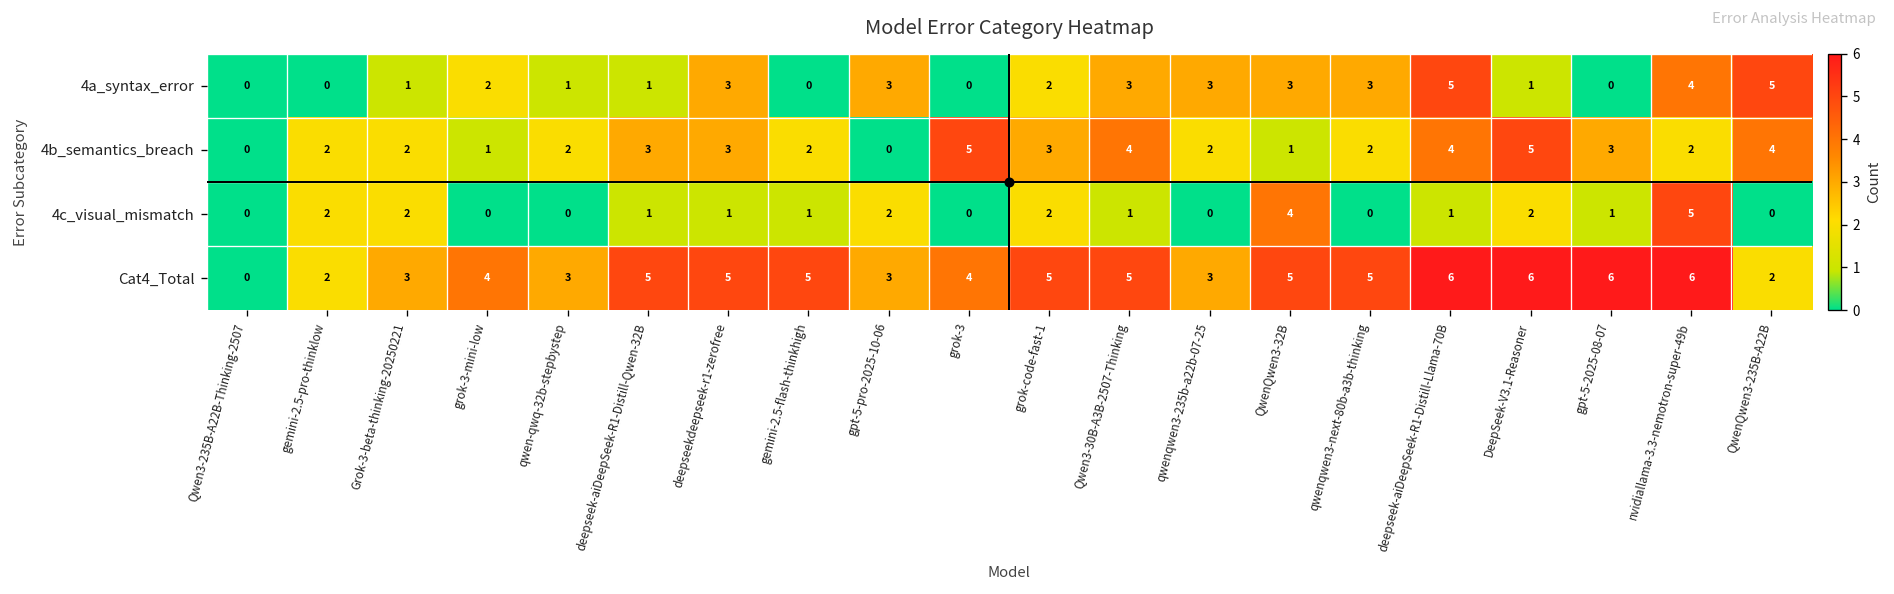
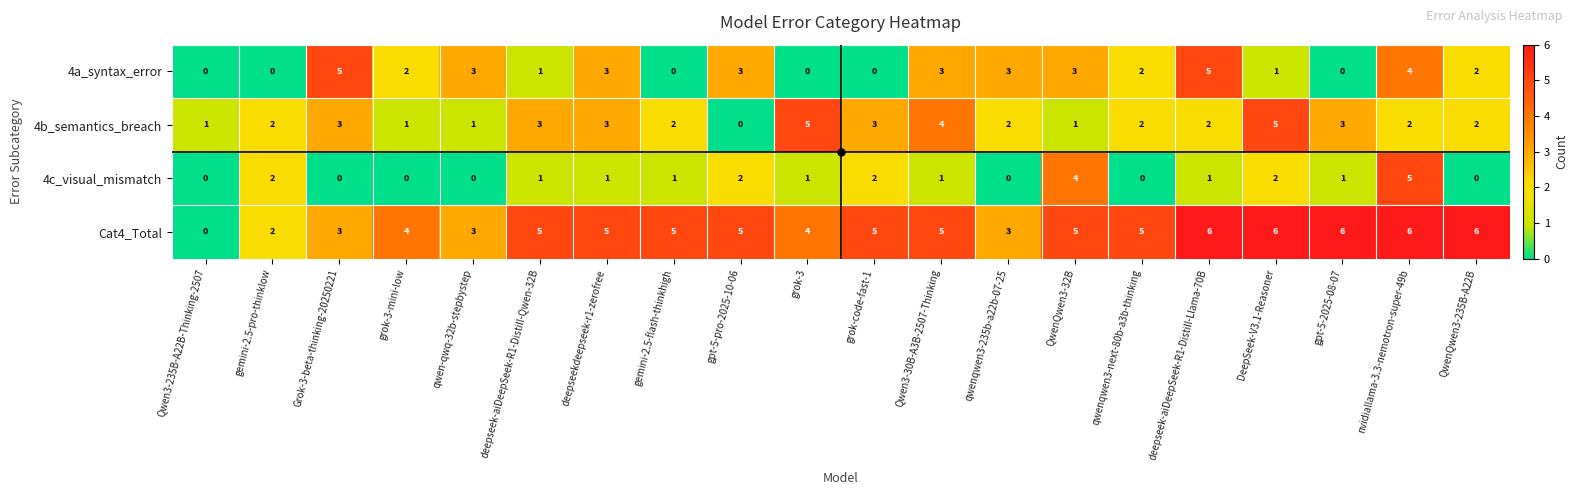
4a_syntax_error, Grok-3-beta-thinking-20250221: 1 -> 5
4a_syntax_error, qwen-qwq-32b-stepbystep: 1 -> 3
4a_syntax_error, grok-code-fast-1: 2 -> 0
4a_syntax_error, qwenqwen3-next-80b-a3b-thinking: 3 -> 2
4a_syntax_error, QwenQwen3-235B-A22B: 5 -> 2
4b_semantics_breach, Qwen3-235B-A22B-Thinking-2507: 0 -> 1
4b_semantics_breach, Grok-3-beta-thinking-20250221: 2 -> 3
4b_semantics_breach, qwen-qwq-32b-stepbystep: 2 -> 1
4b_semantics_breach, deepseek-aiDeepSeek-R1-Distill-Llama-70B: 4 -> 2
4b_semantics_breach, QwenQwen3-235B-A22B: 4 -> 2
4c_visual_mismatch, Grok-3-beta-thinking-20250221: 2 -> 0
4c_visual_mismatch, grok-3: 0 -> 1
Cat4_Total, gpt-5-pro-2025-10-06: 3 -> 5
Cat4_Total, QwenQwen3-235B-A22B: 2 -> 6
